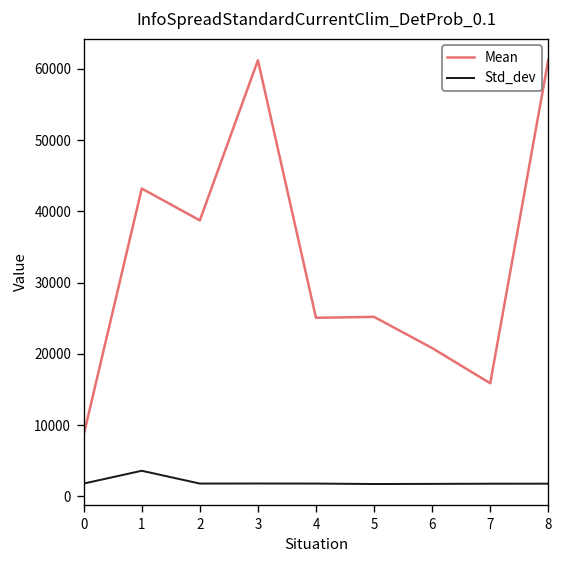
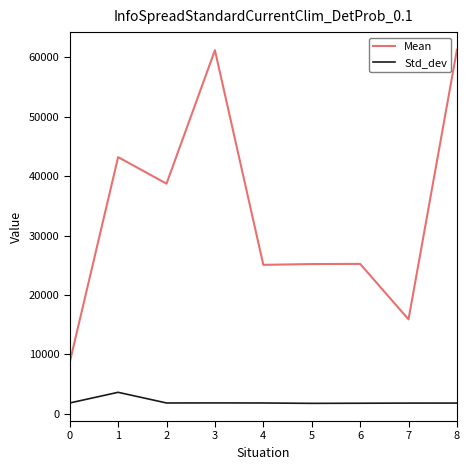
Mean, 6: 21000 -> 25000
